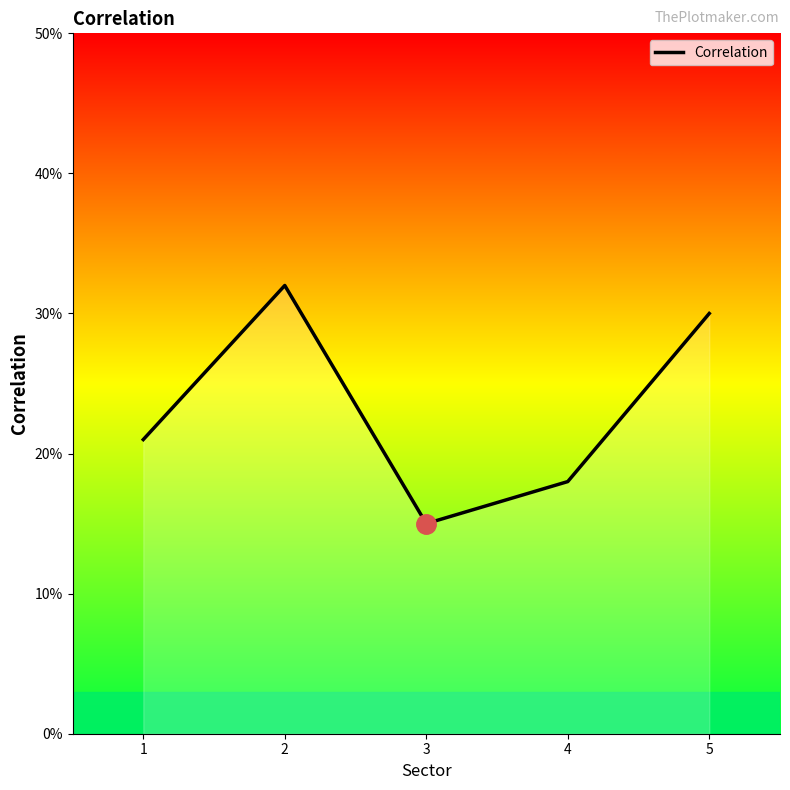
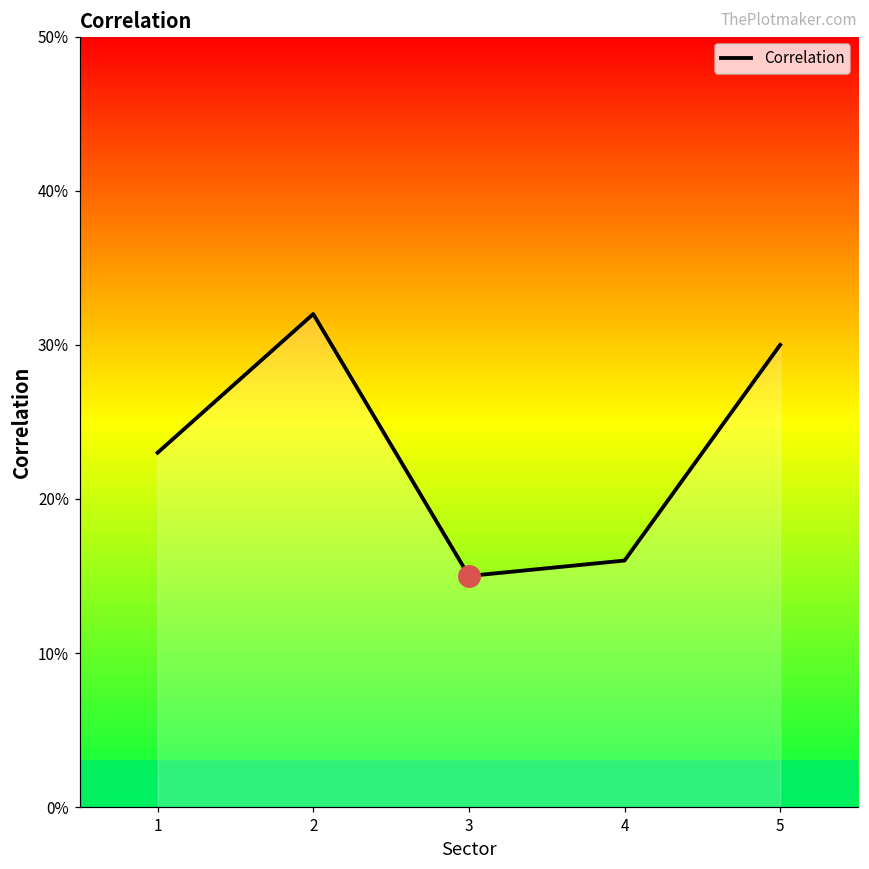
Correlation, 1: 21.0% -> 23.0%
Correlation, 4: 18.0% -> 16.0%
